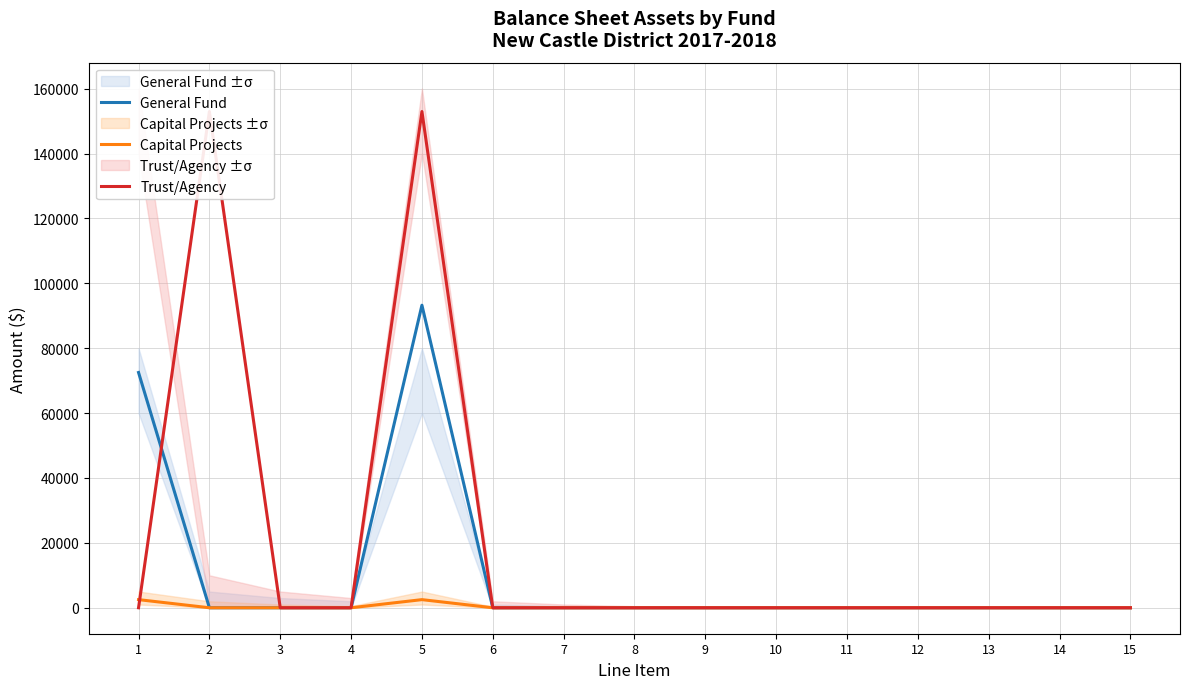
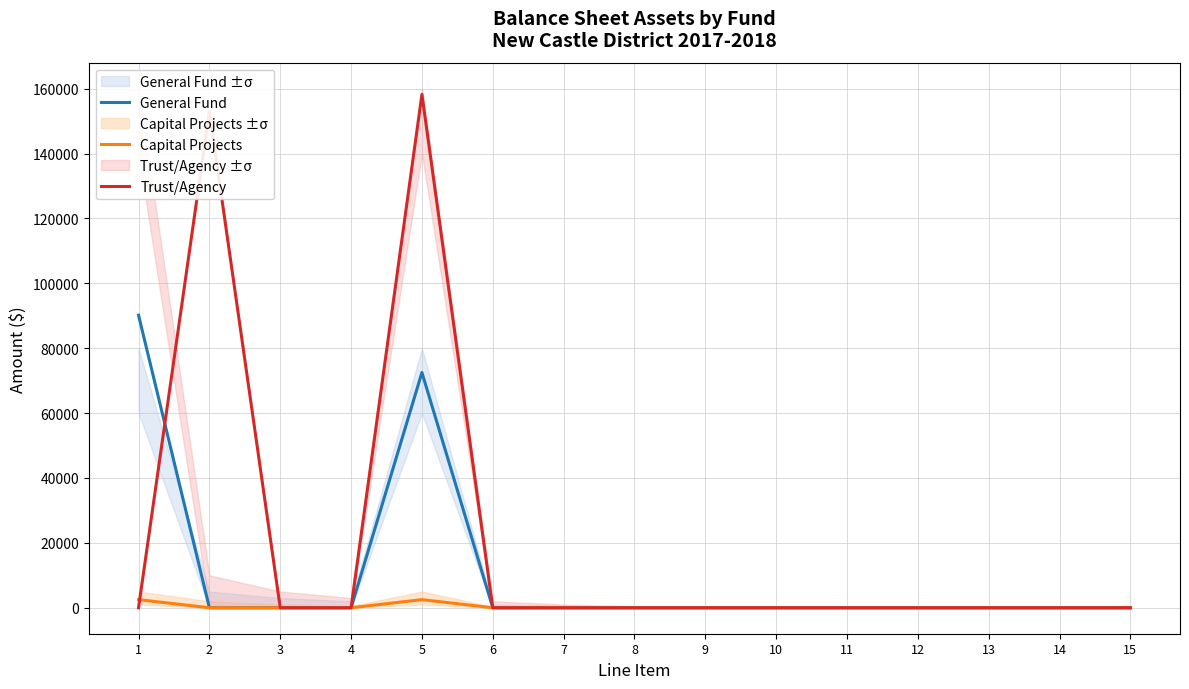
General Fund, 1: 73000 -> 90000
General Fund, 5: 93000 -> 73000
Trust/Agency, 5: 153000 -> 158000
